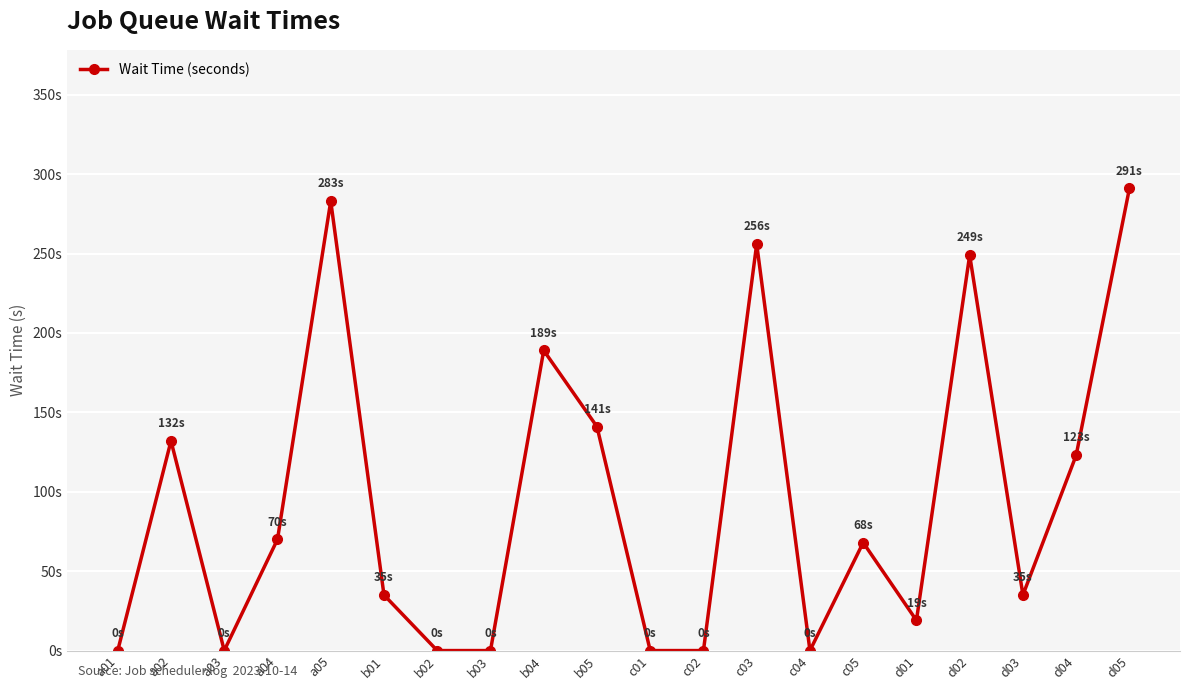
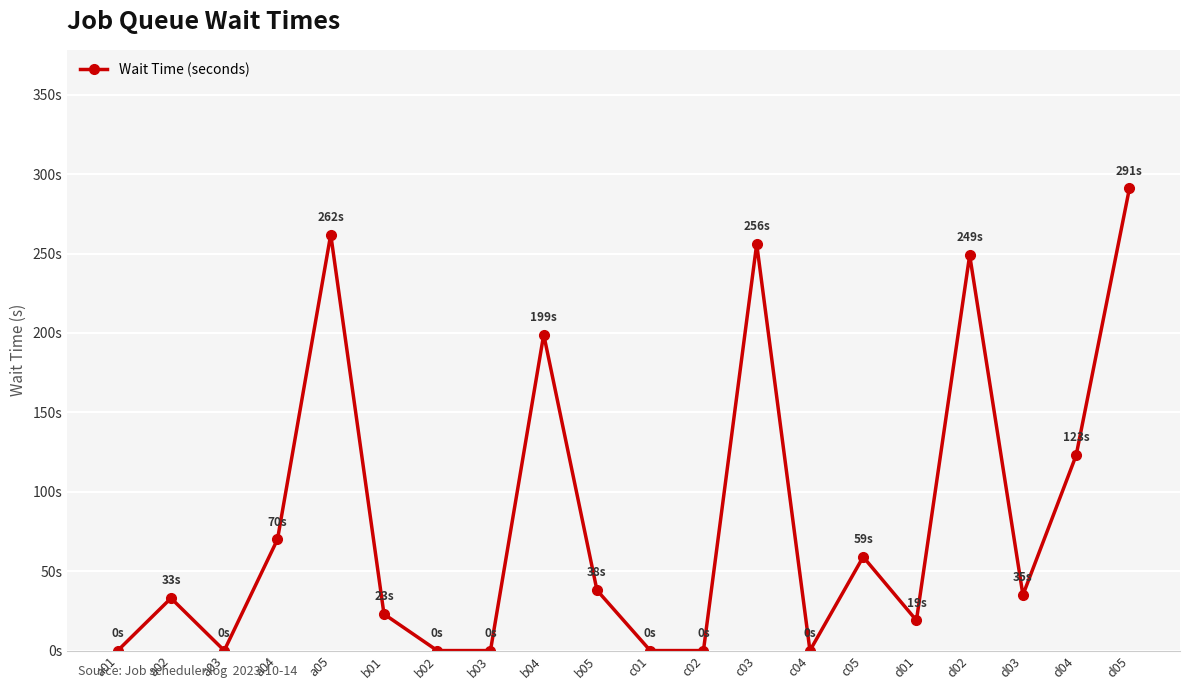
a02: 132s -> 33s
a05: 283s -> 262s
b01: 35s -> 23s
b04: 189s -> 199s
b05: 141s -> 38s
c05: 68s -> 59s
